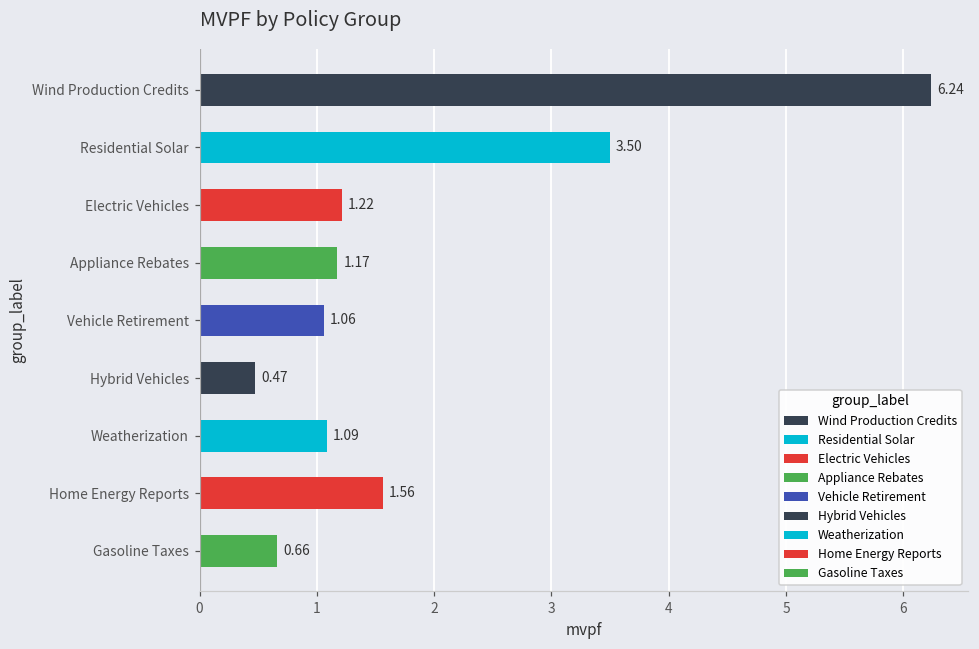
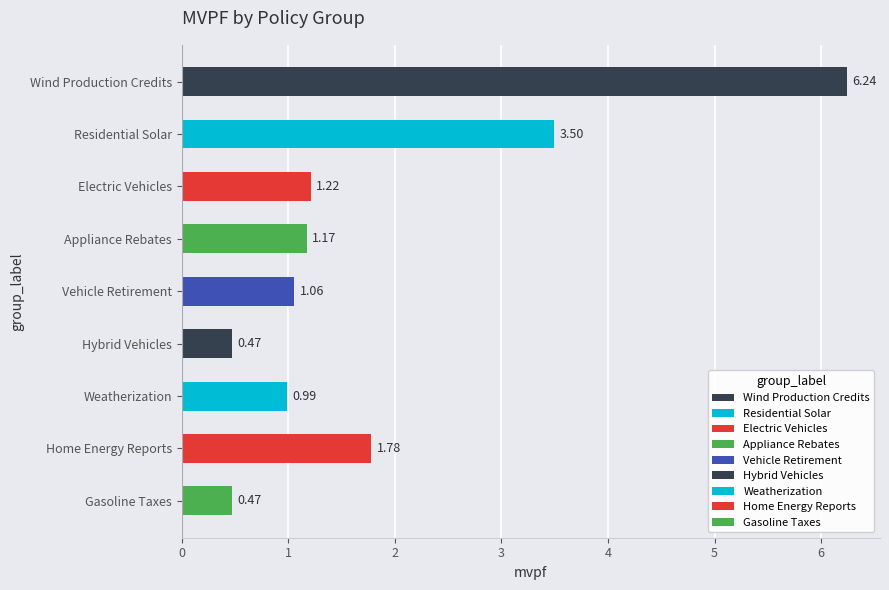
Weatherization: 1.09 -> 0.99
Home Energy Reports: 1.56 -> 1.78
Gasoline Taxes: 0.66 -> 0.47
